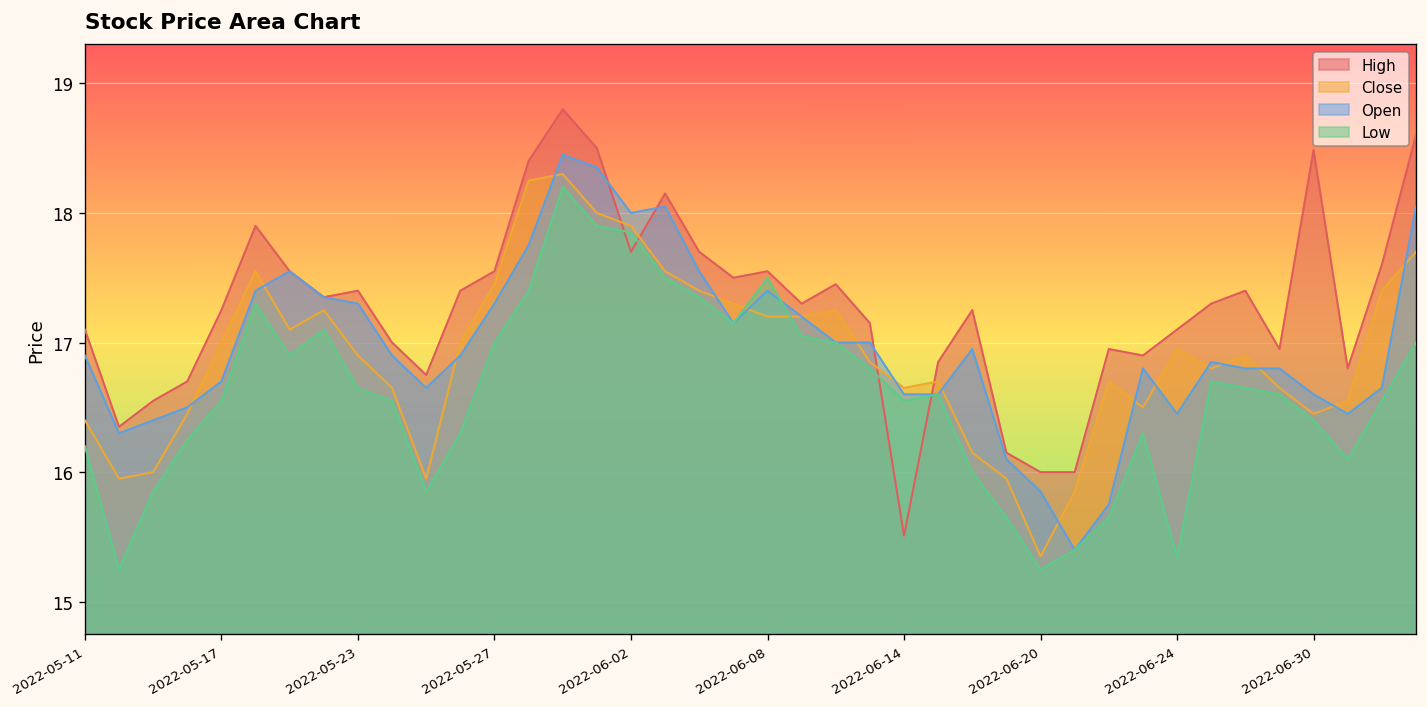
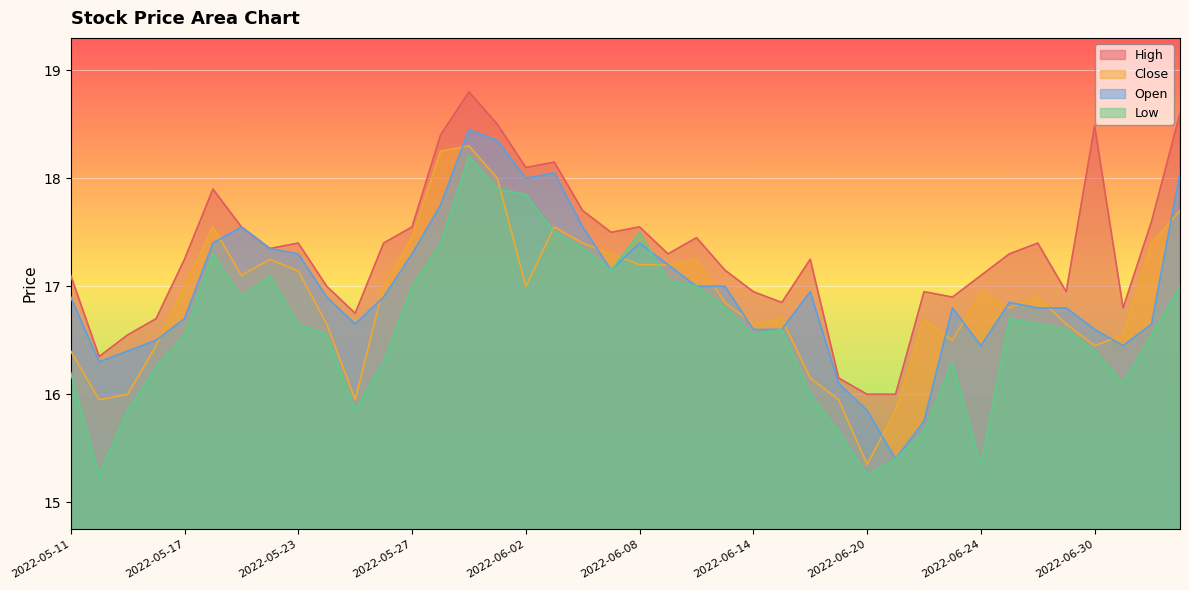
Close, 2022-05-23: 16.90 -> 17.14
High, 2022-06-02: 17.7 -> 18.1
Close, 2022-06-02: 17.90 -> 17.00
High, 2022-06-14: 15.51 -> 16.95
